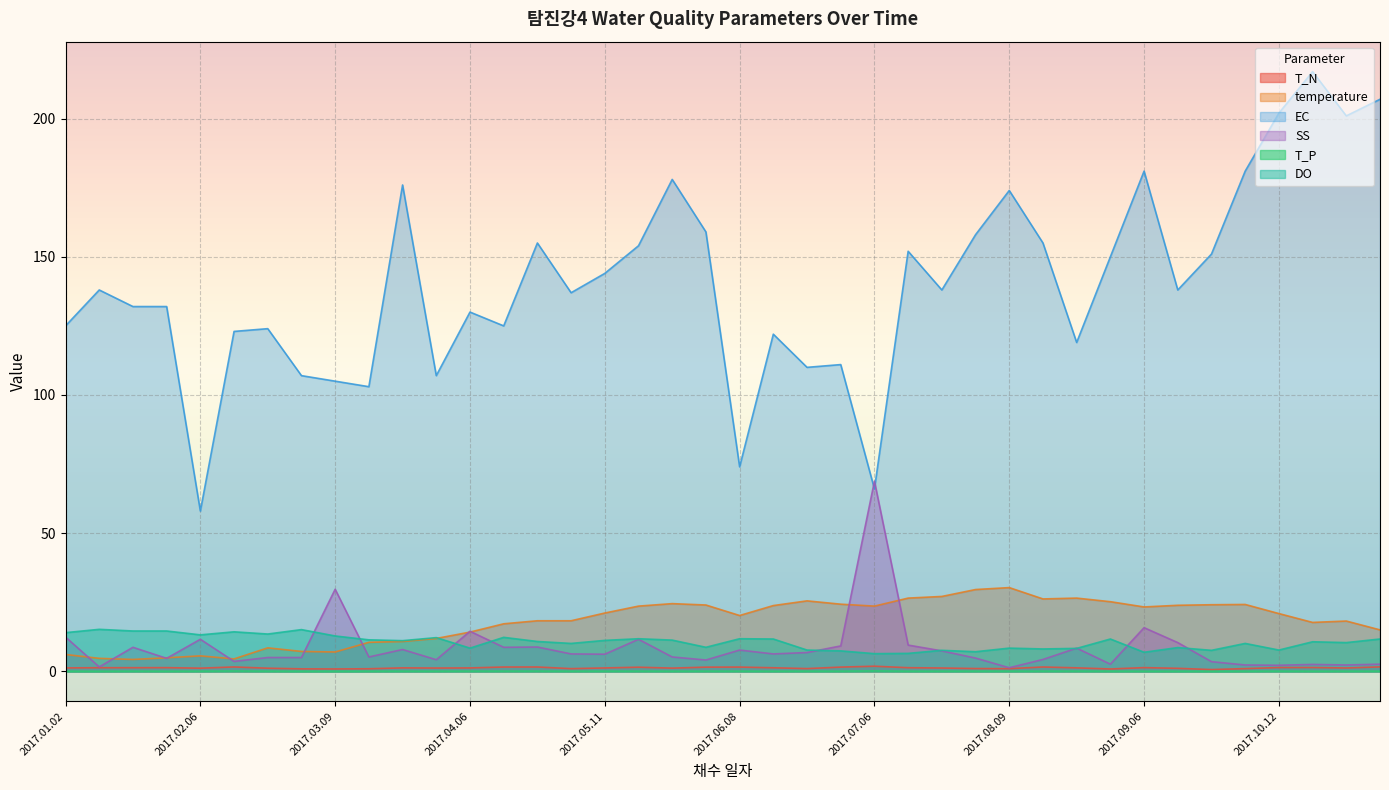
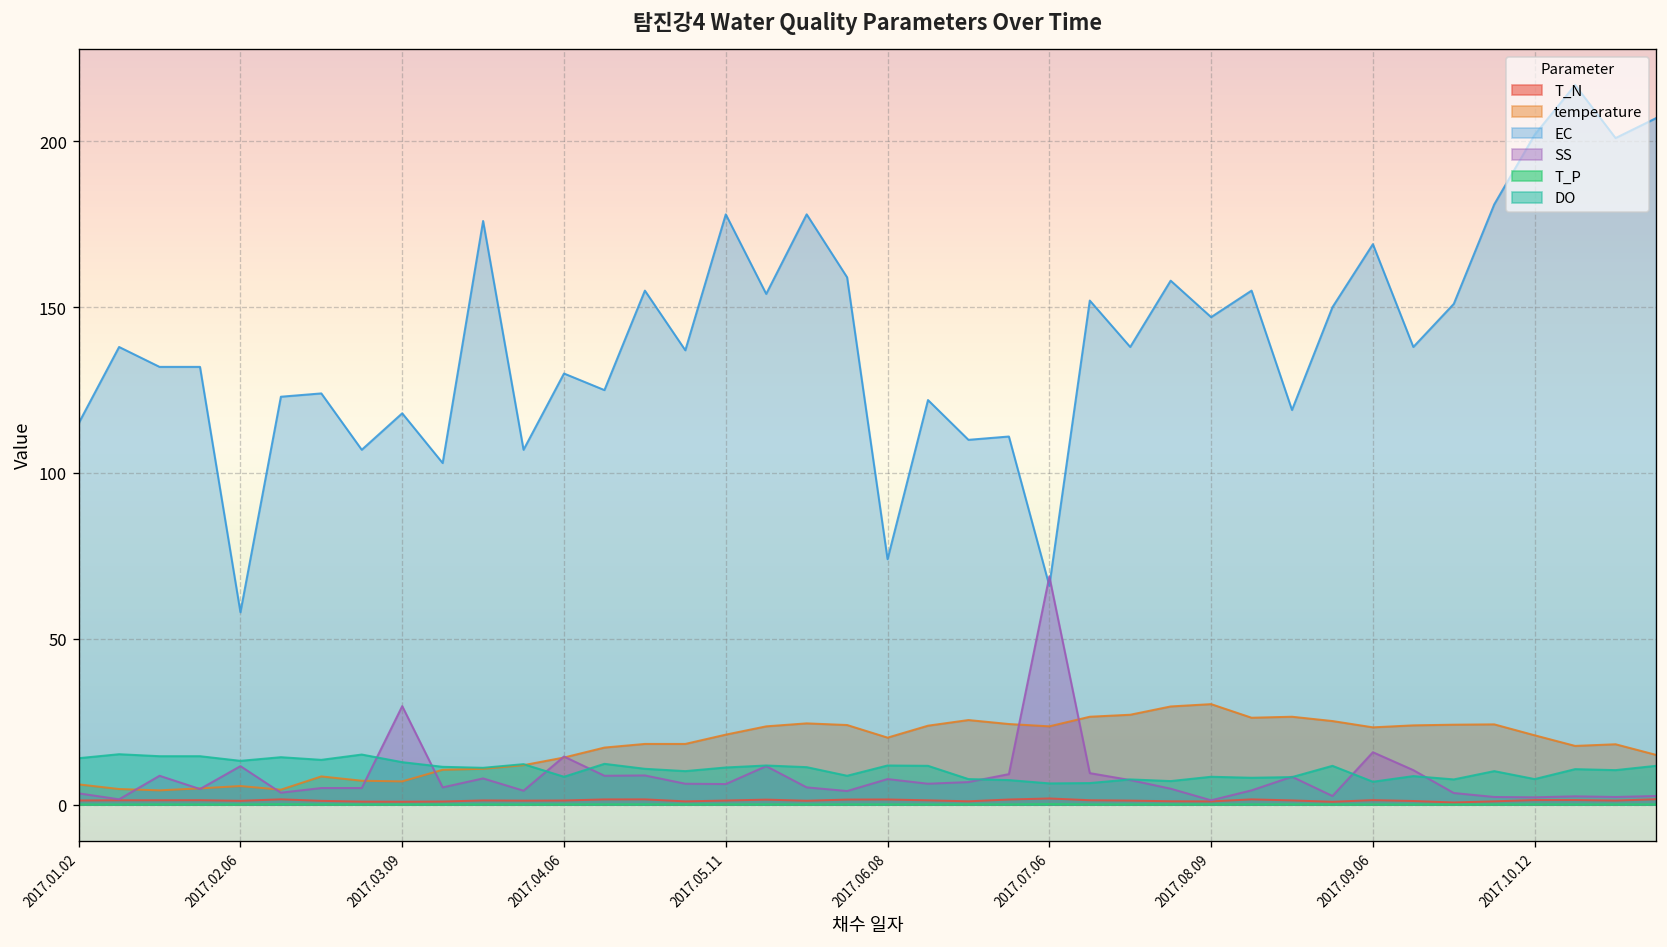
EC, 2017.01.02: 125 -> 115
SS, 2017.01.02: 12 -> 3
EC, 2017.03.09: 105 -> 118
EC, 2017.05.11: 144 -> 178
EC, 2017.08.09: 174 -> 147
EC, 2017.09.06: 181 -> 169
